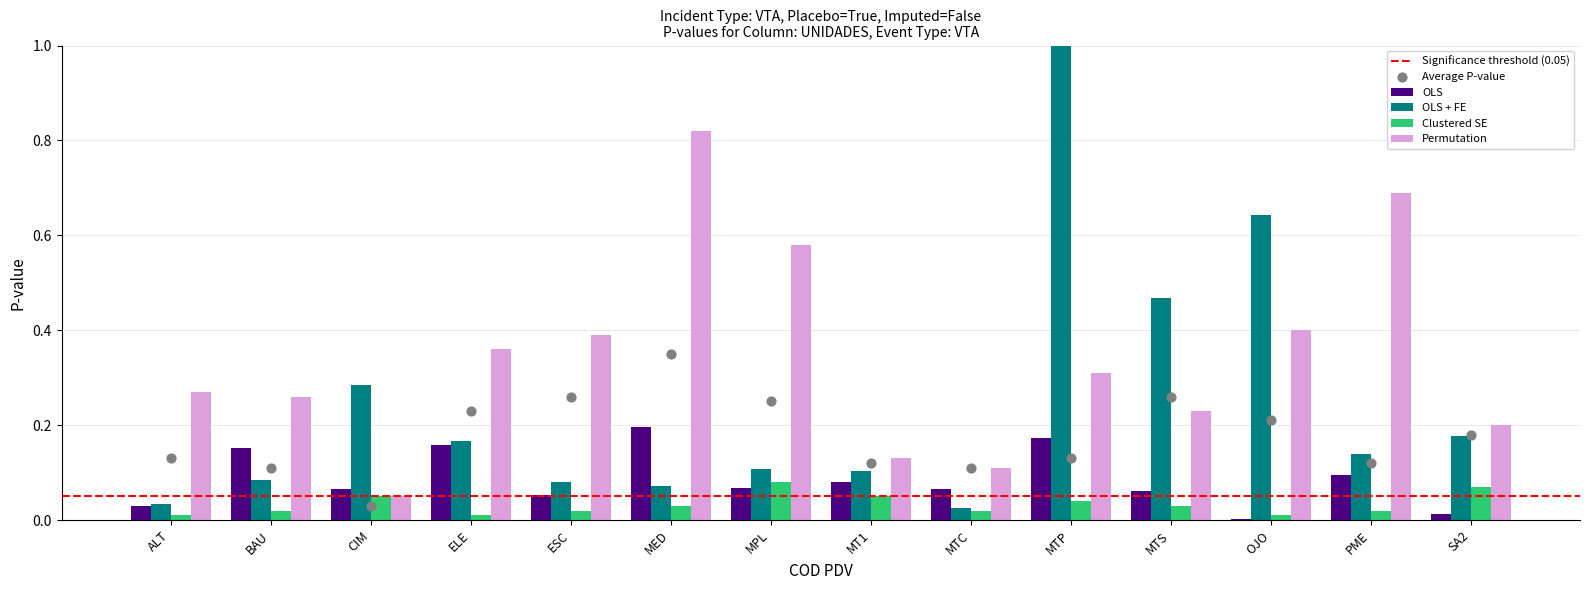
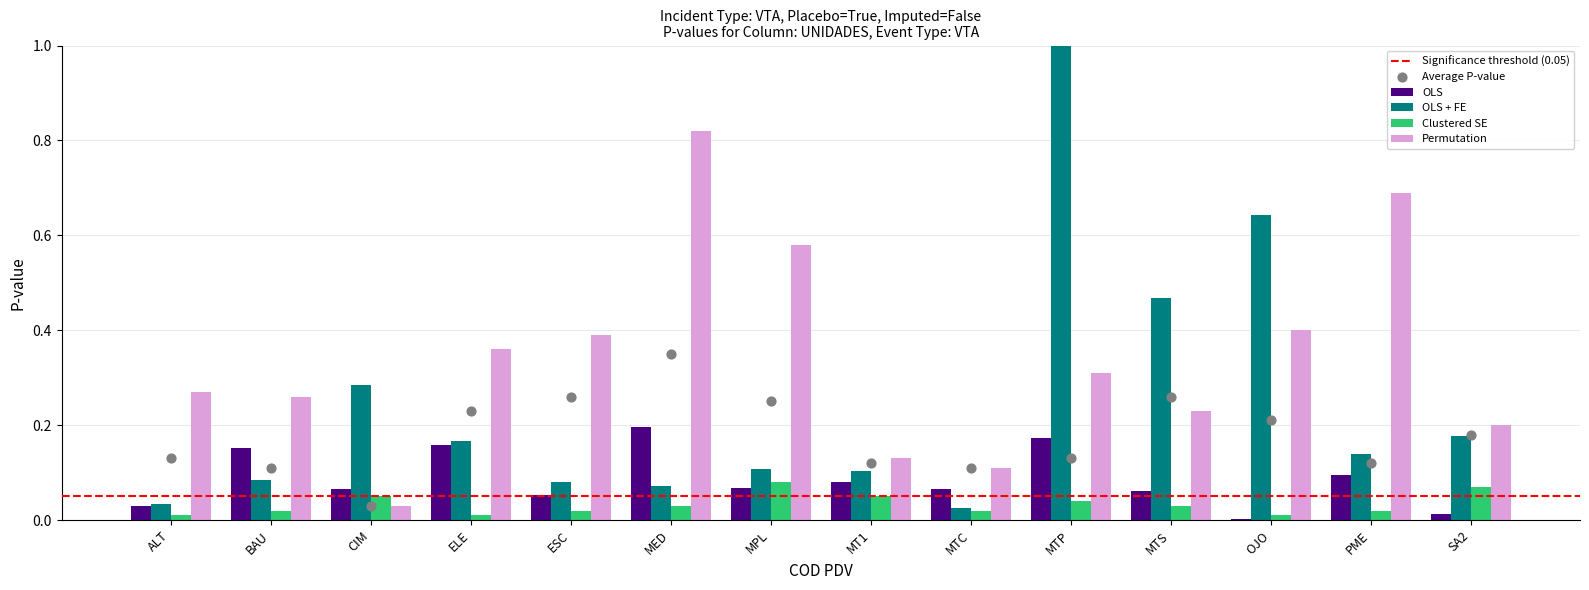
Permutation, CIM: 0.05 -> 0.03
